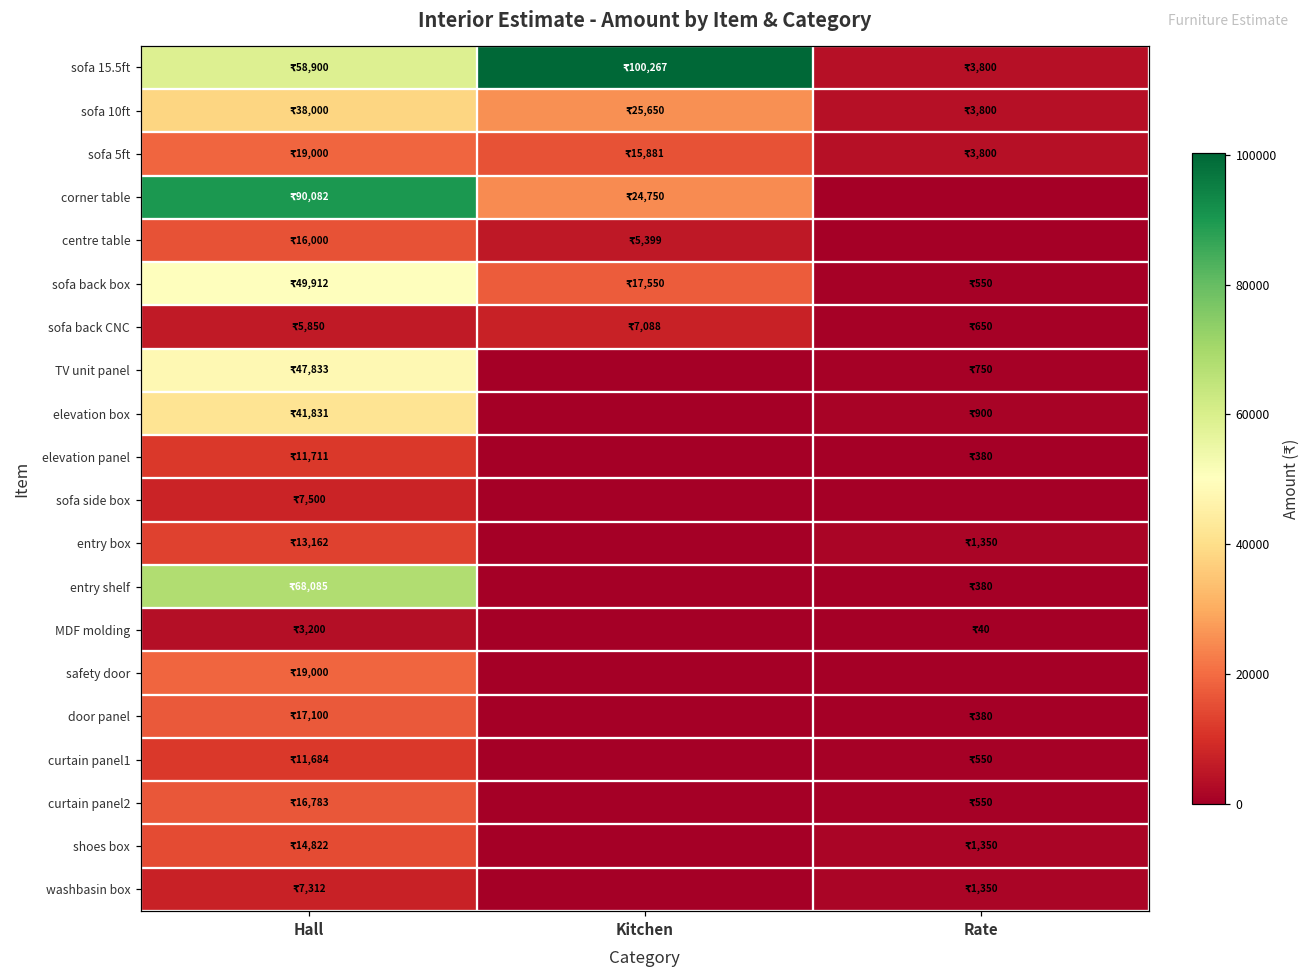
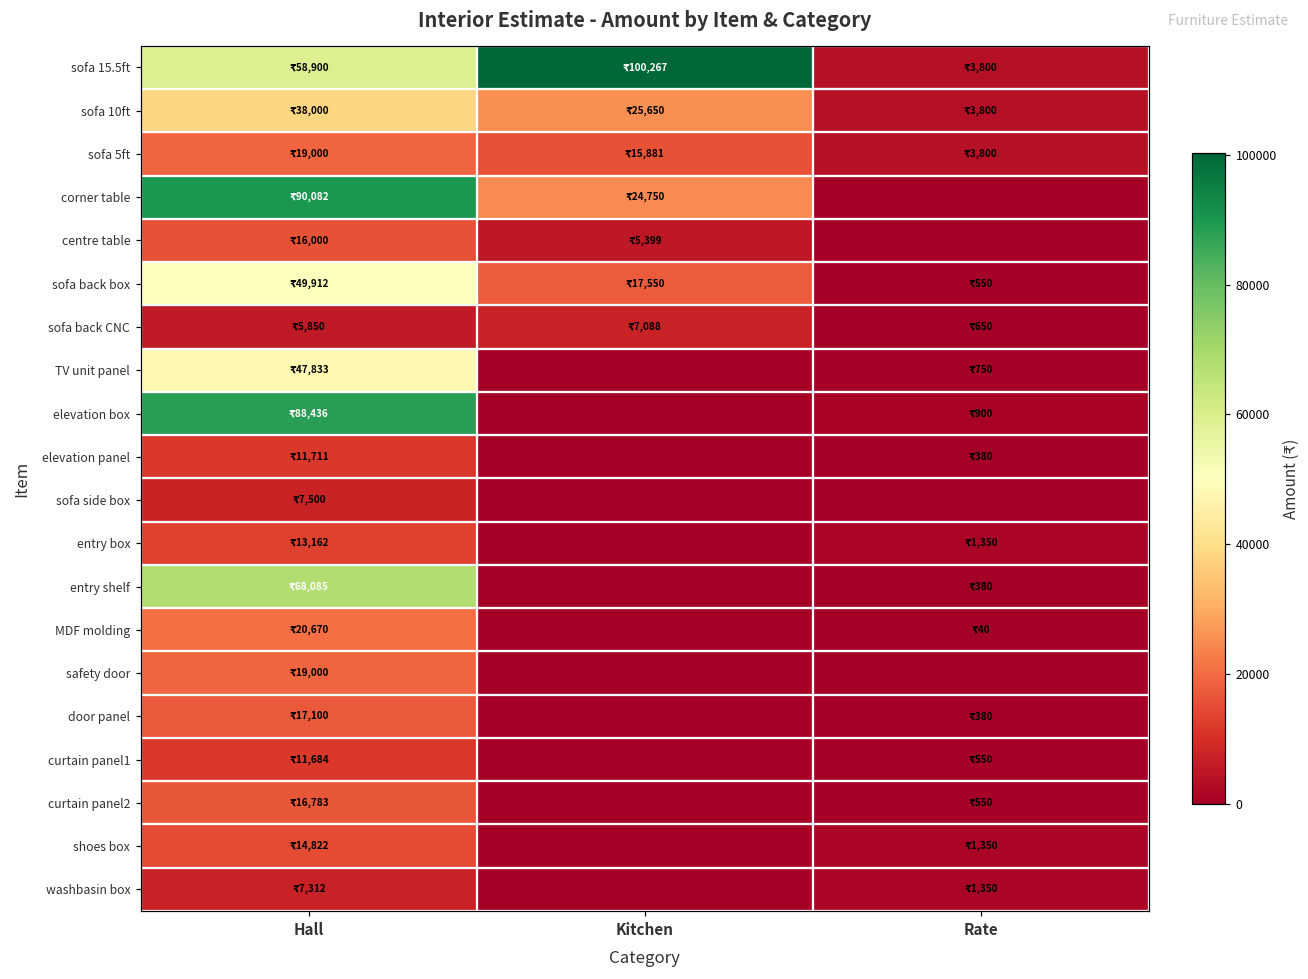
elevation box, Hall: 41,831 -> 88,436
MDF molding, Hall: 3,200 -> 20,670
